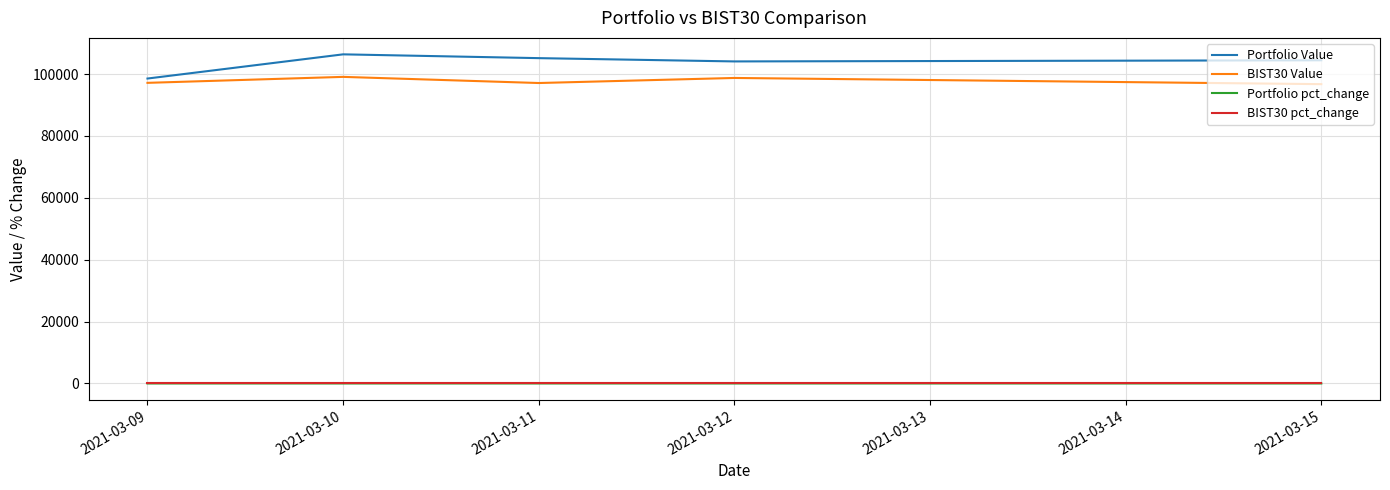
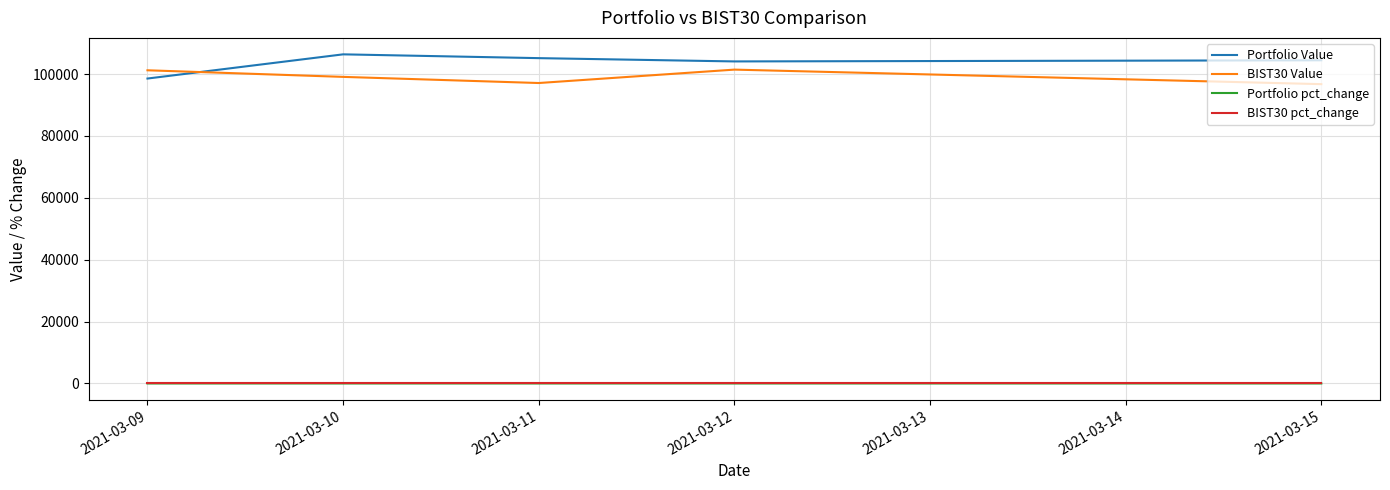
BIST30 Value, 2021-03-09: 97000 -> 101000
BIST30 Value, 2021-03-12: 99000 -> 101000
